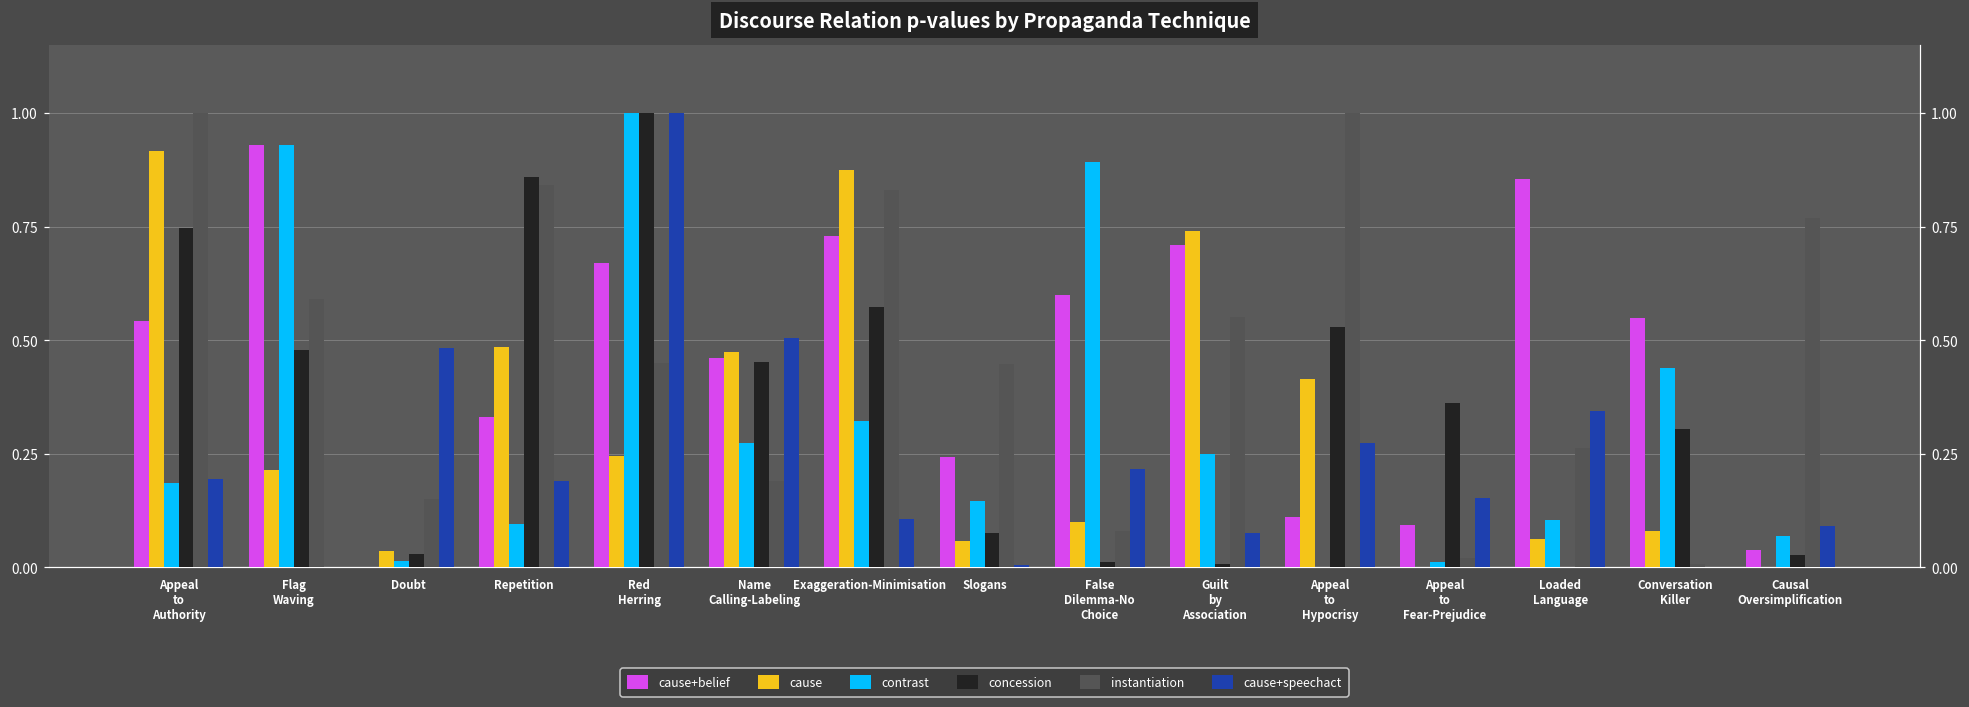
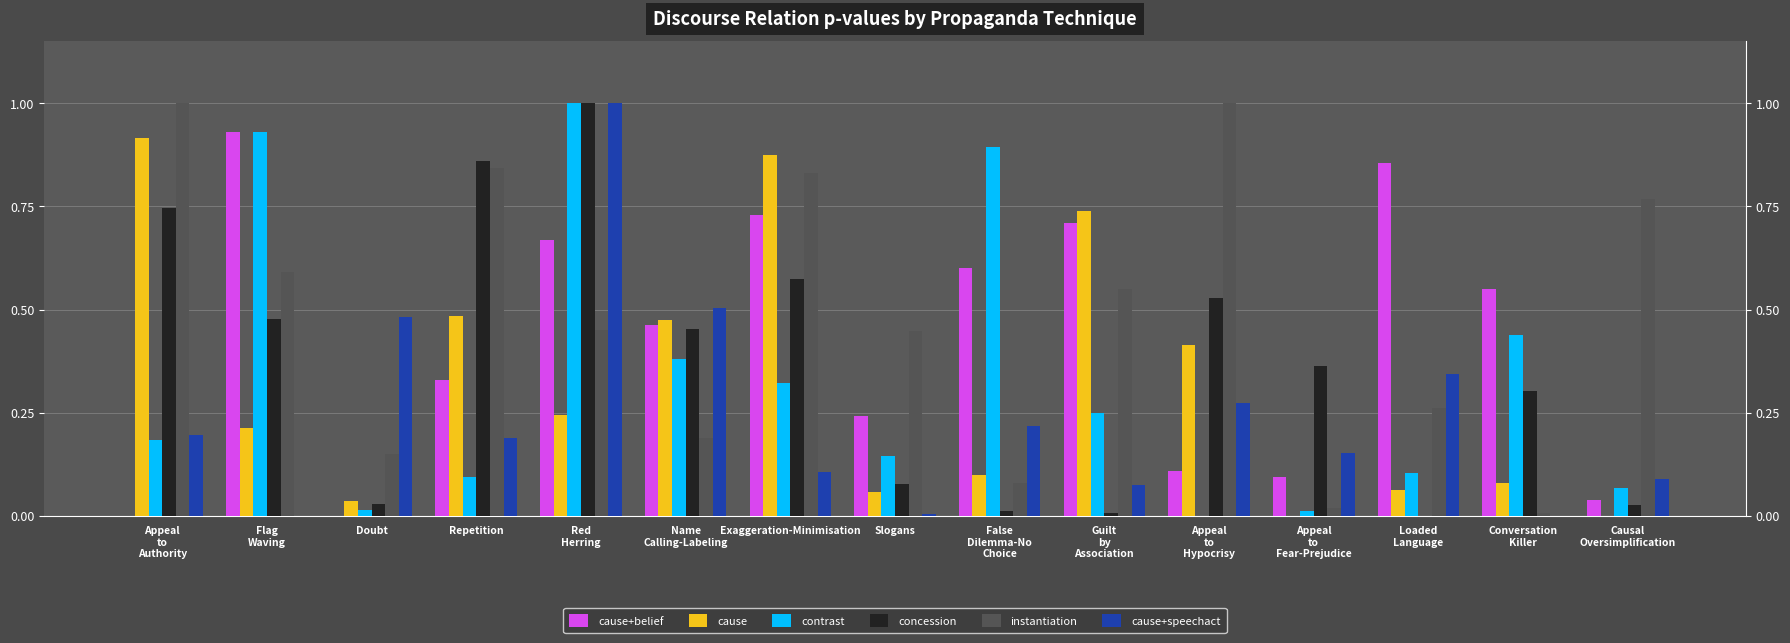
cause+belief, Appeal to Authority: 0.54 -> 0.00
contrast, Name Calling-Labeling: 0.27 -> 0.38
